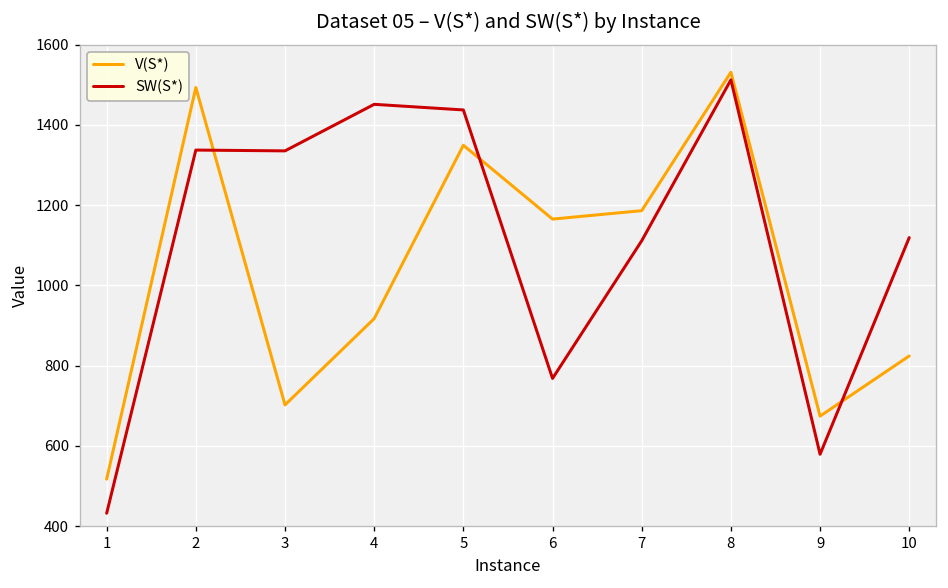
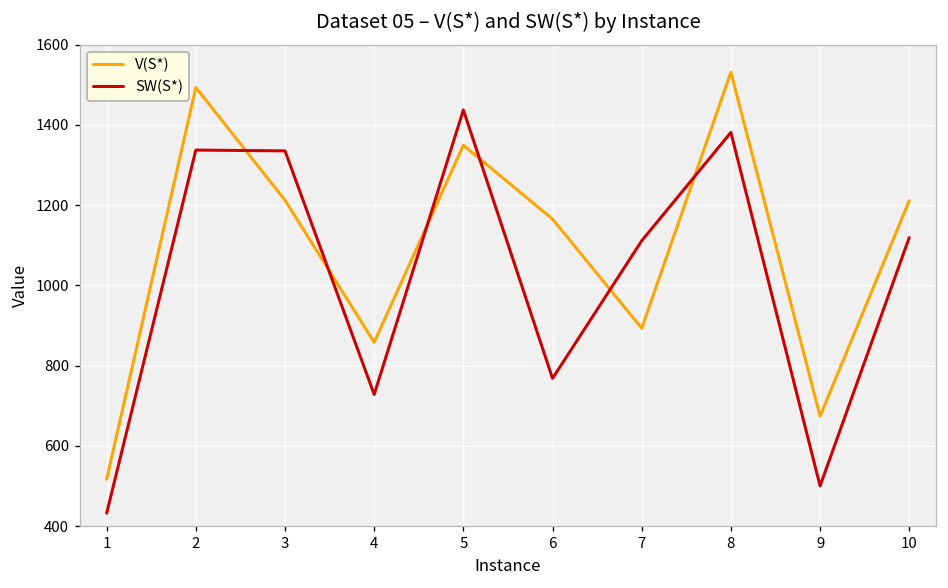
V(S*), 3: 700 -> 1210
V(S*), 4: 920 -> 860
SW(S*), 4: 1450 -> 730
V(S*), 7: 1190 -> 890
SW(S*), 8: 1510 -> 1380
SW(S*), 9: 580 -> 500
V(S*), 10: 820 -> 1210
